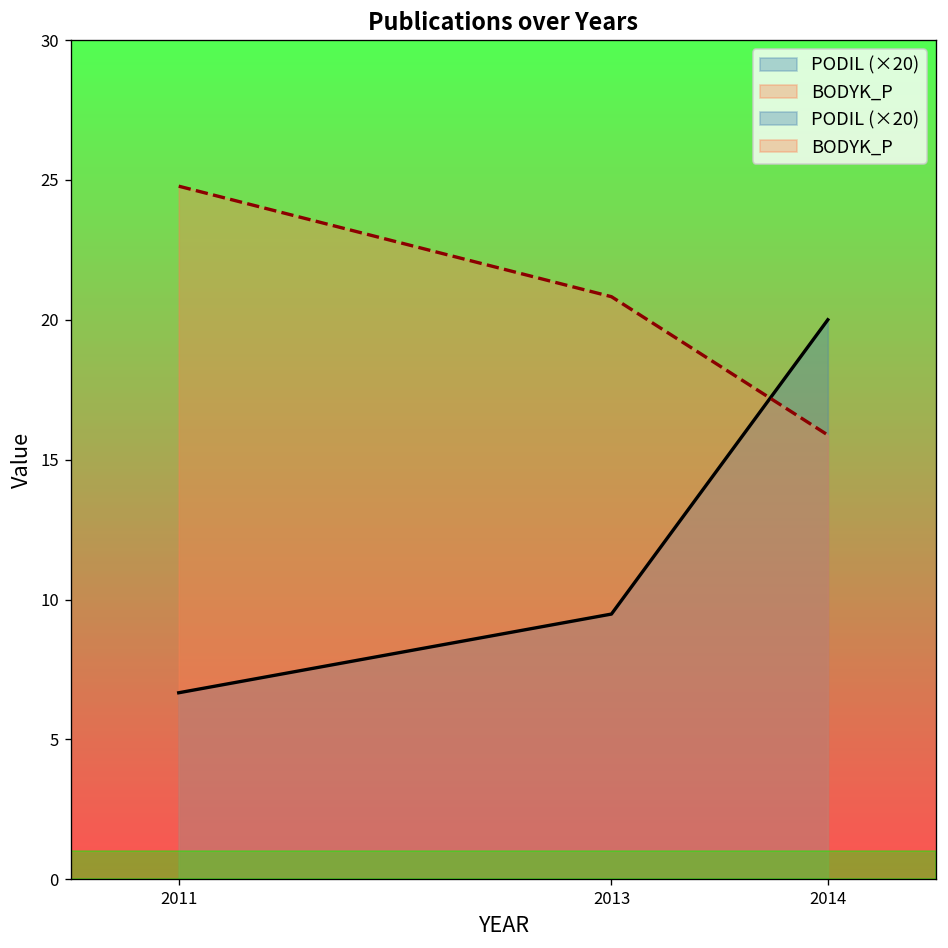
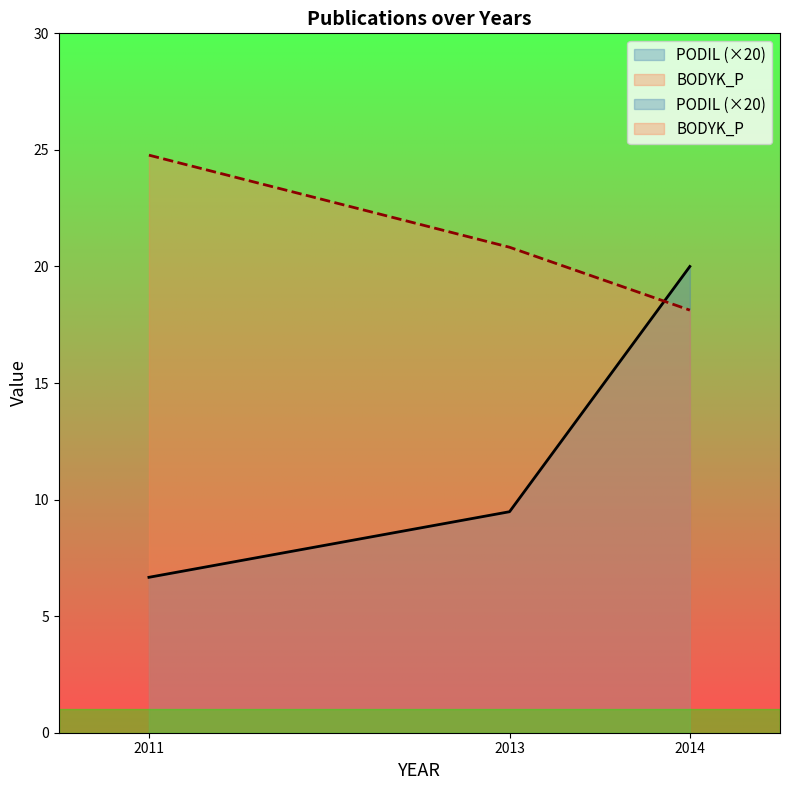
BODYK_P, 2014: 15.9 -> 18.1
